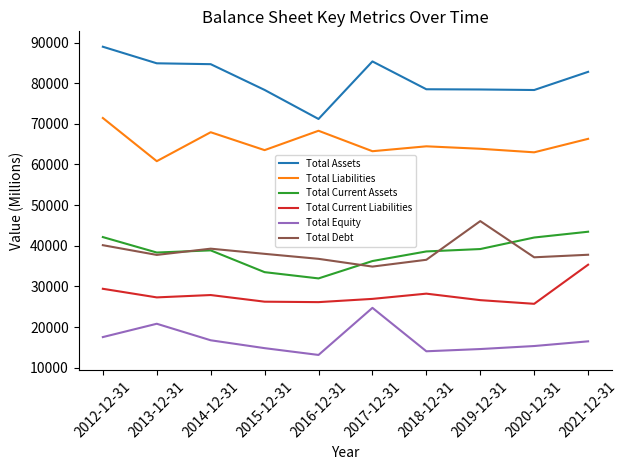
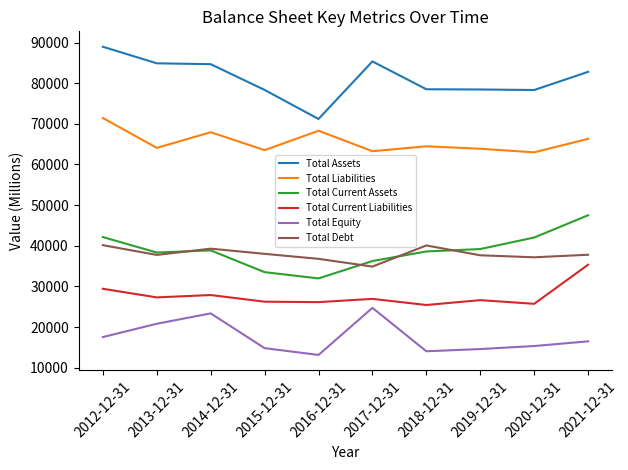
Total Liabilities, 2013-12-31: 61000 -> 64000
Total Equity, 2014-12-31: 17000 -> 23000
Total Current Liabilities, 2018-12-31: 28000 -> 25000
Total Debt, 2018-12-31: 37000 -> 40000
Total Debt, 2019-12-31: 46000 -> 38000
Total Current Assets, 2021-12-31: 43000 -> 48000
